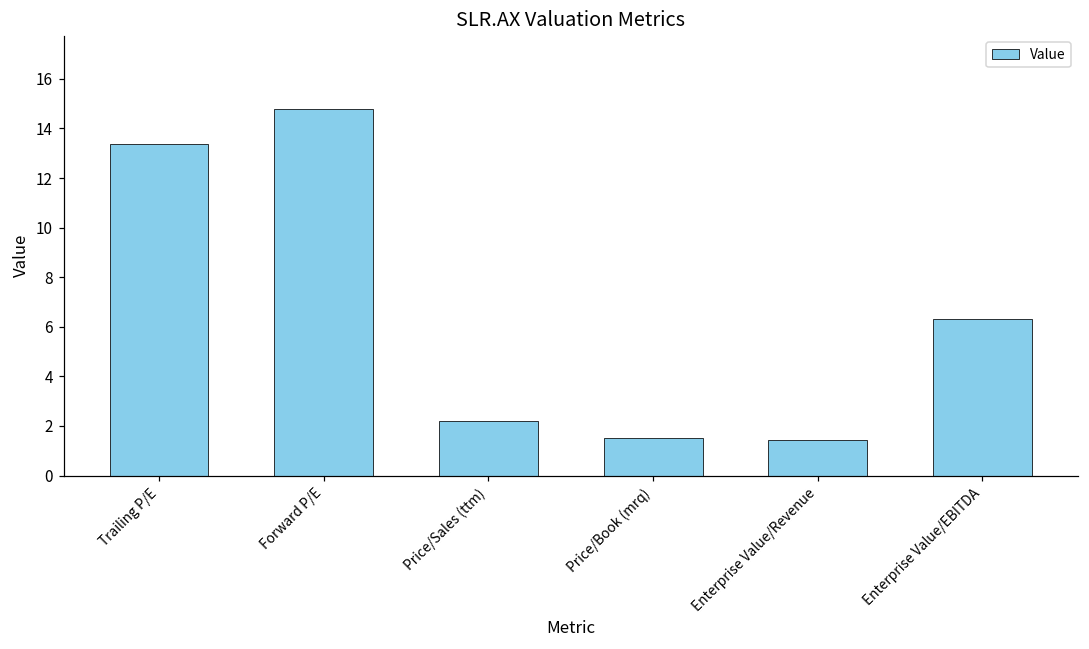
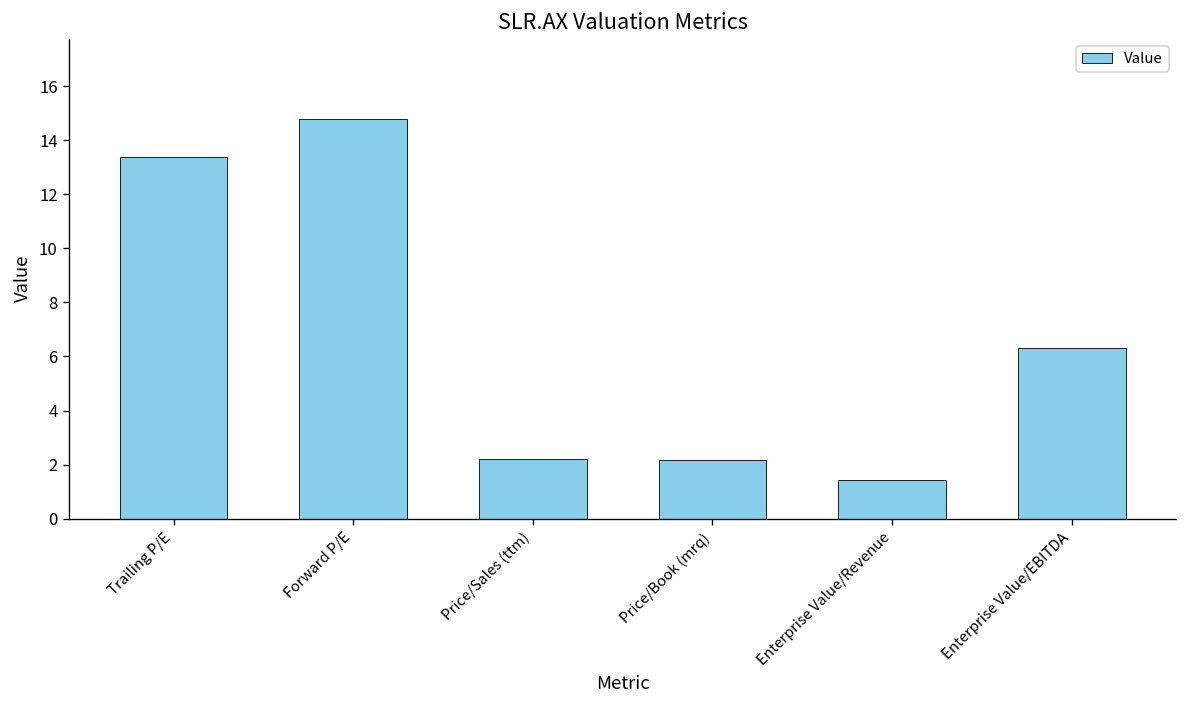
Price/Book (mrq): 1.5 -> 2.2
